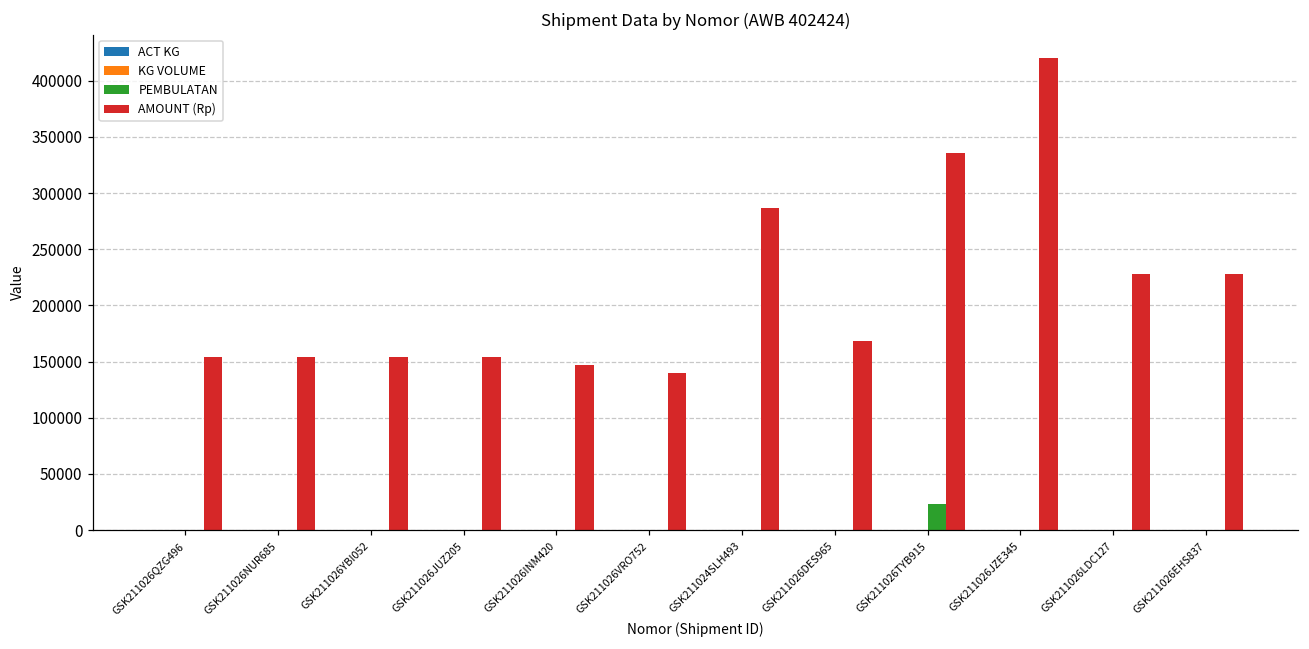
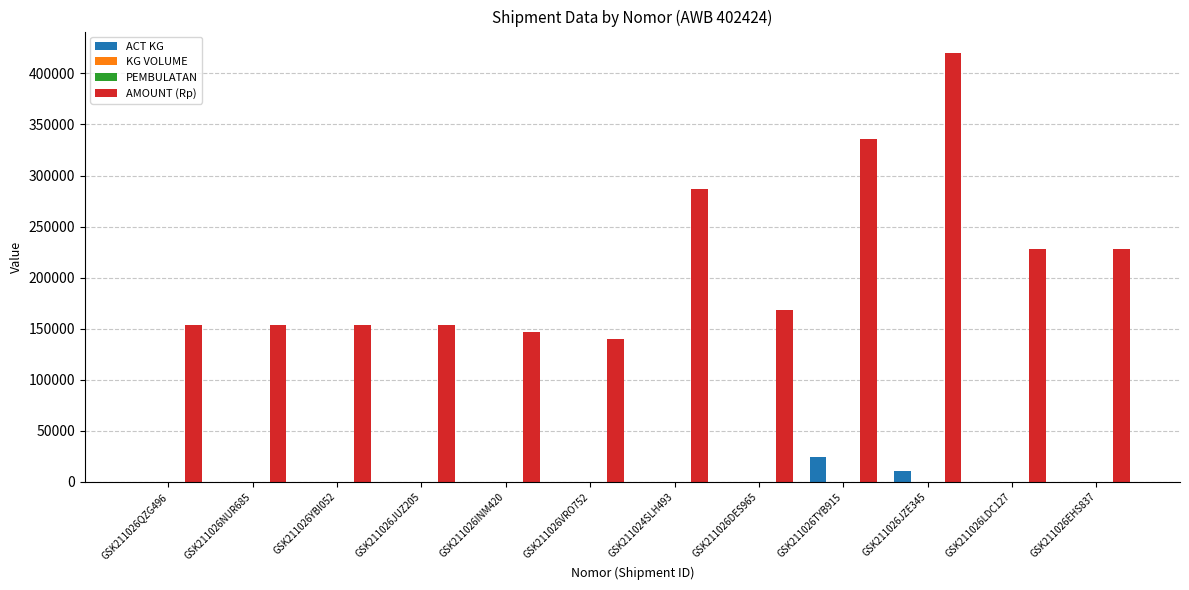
ACT KG, GSK211026TYB915: 0 -> 24000
PEMBULATAN, GSK211026TYB915: 23000 -> 0
ACT KG, GSK211026JZE345: 0 -> 11000
